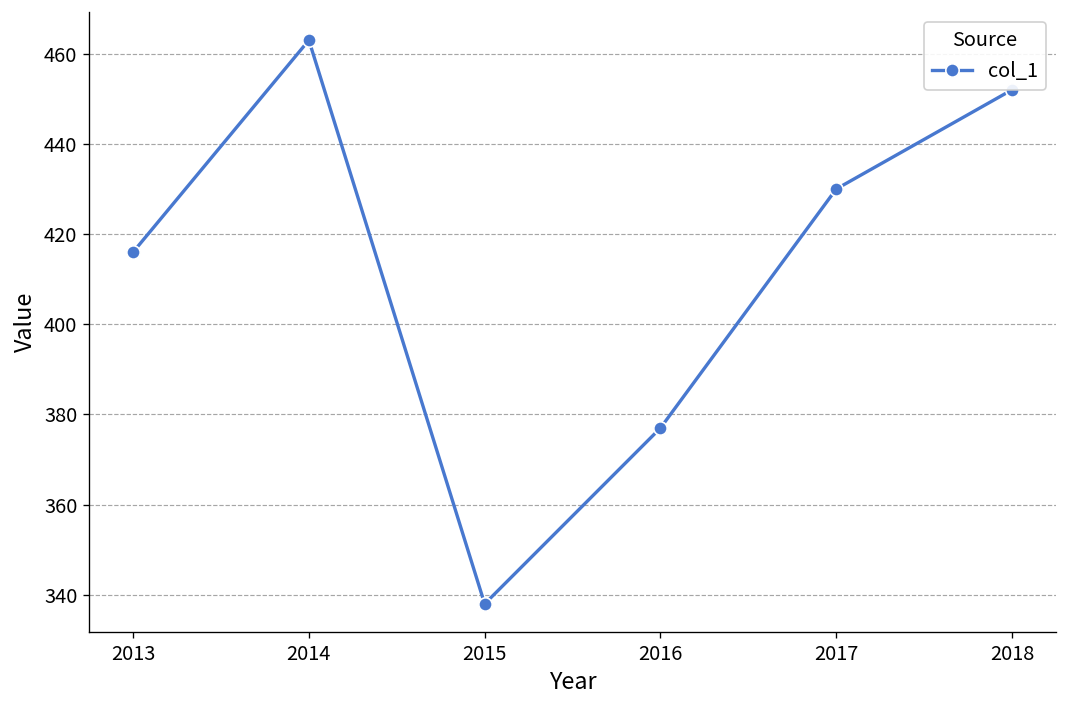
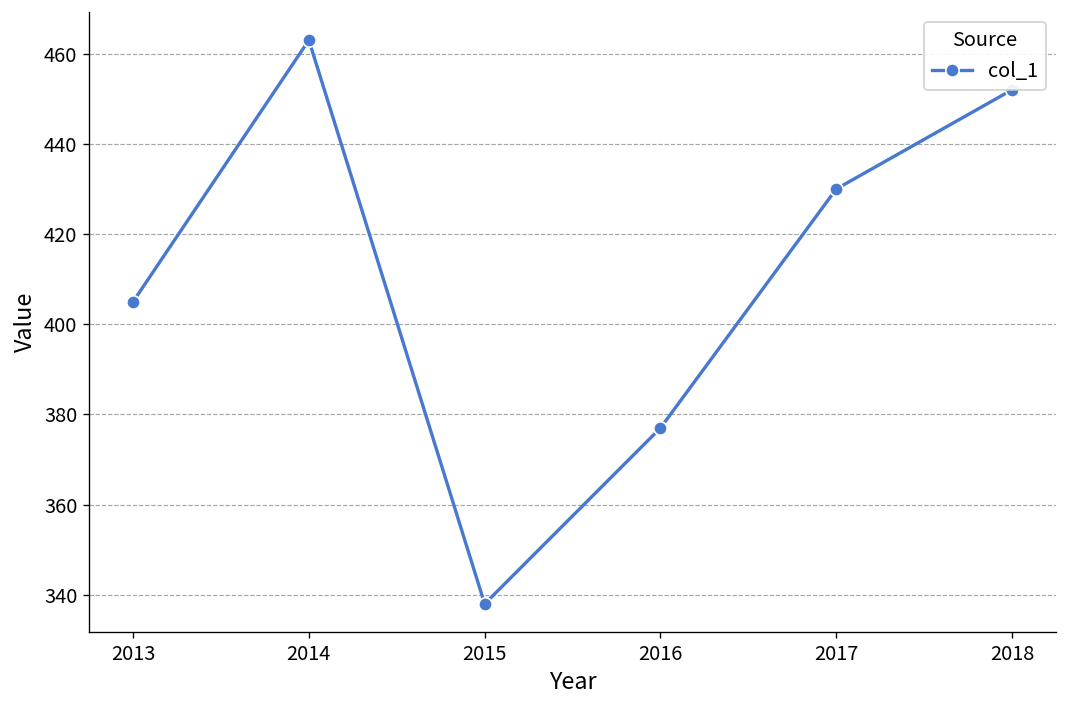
2013: 416 -> 405
